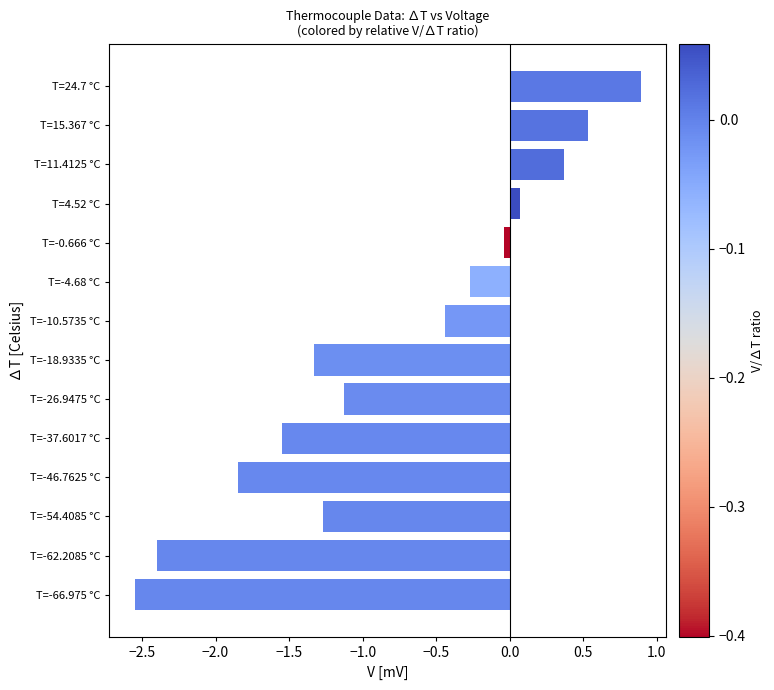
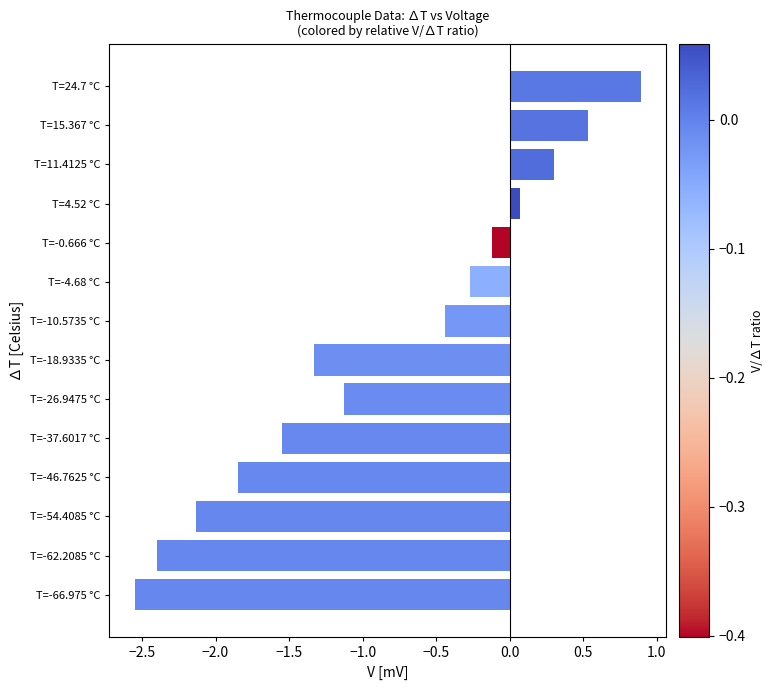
T=11.4125 °C: 0.37 -> 0.30
T=-0.666 °C: -0.04 -> -0.12
T=-54.4085 °C: -1.27 -> -2.13
